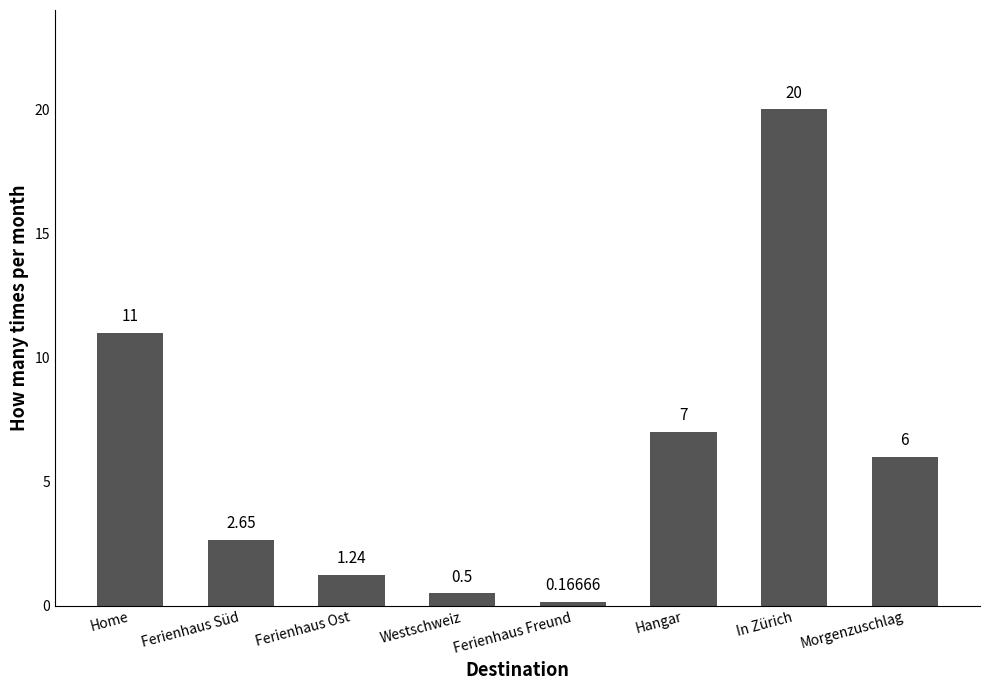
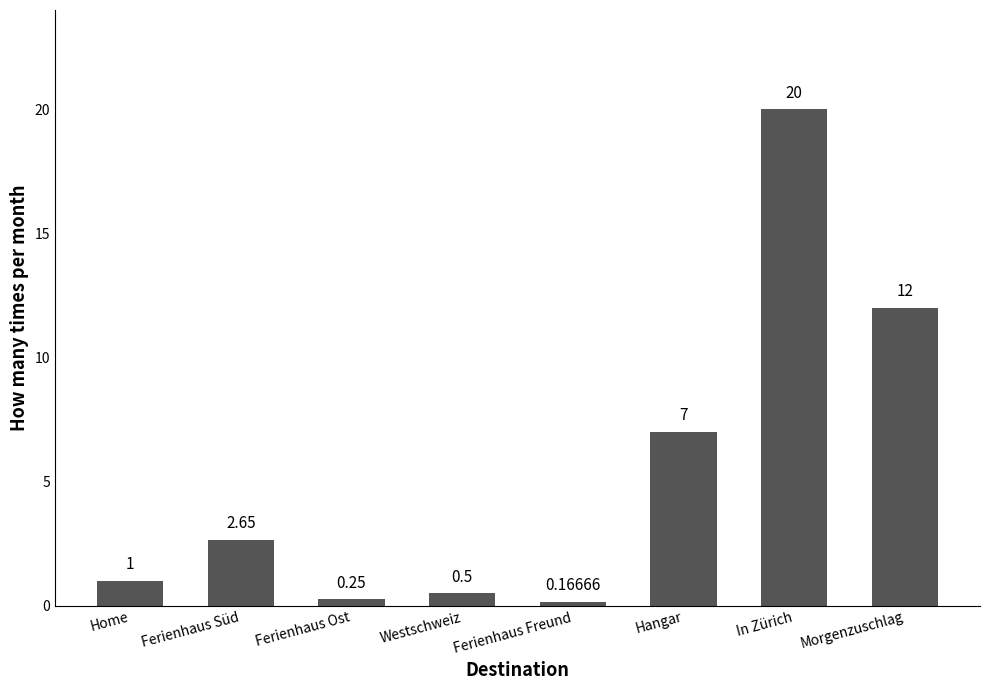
Home: 11 -> 1
Ferienhaus Ost: 1.24 -> 0.25
Morgenzuschlag: 6 -> 12
